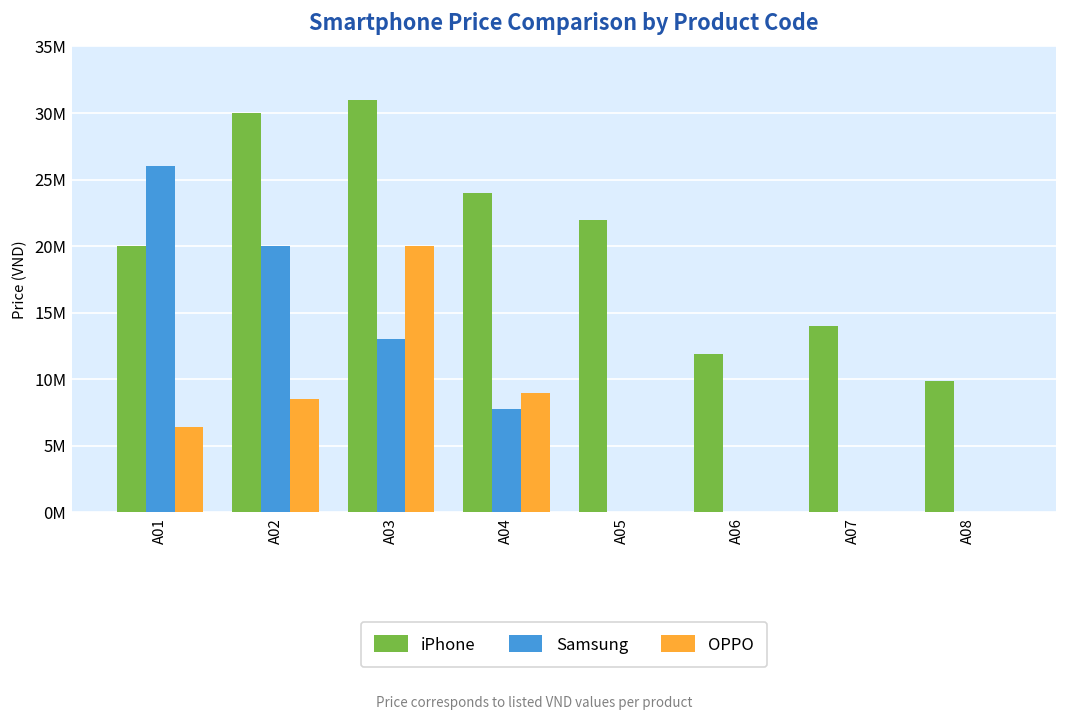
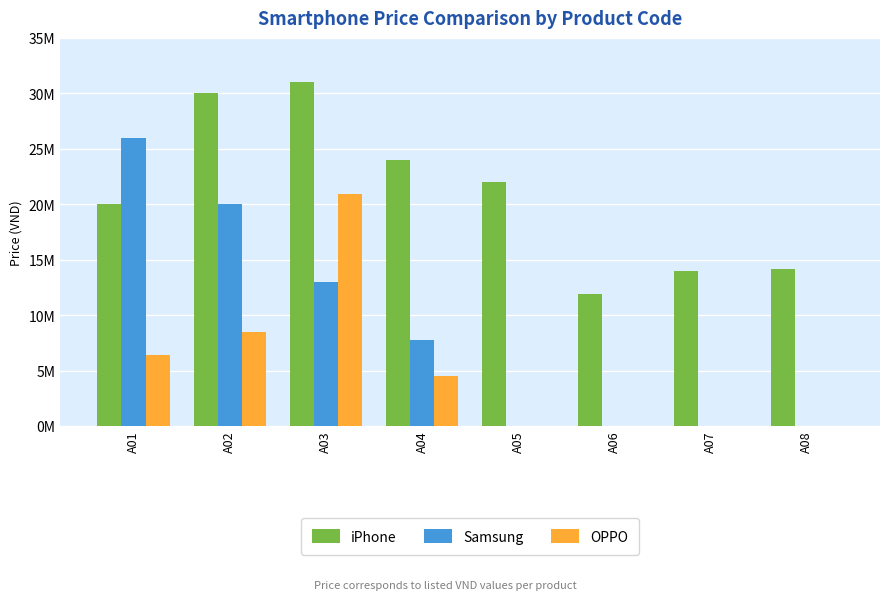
OPPO, A03: 20000000 -> 21000000
OPPO, A04: 9000000 -> 4500000
iPhone, A08: 9900000 -> 14200000
